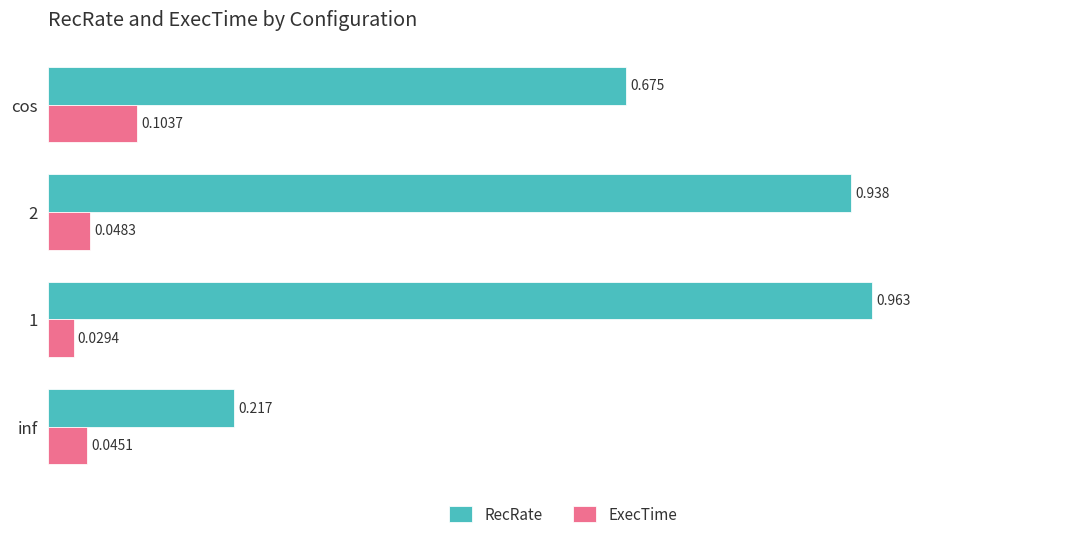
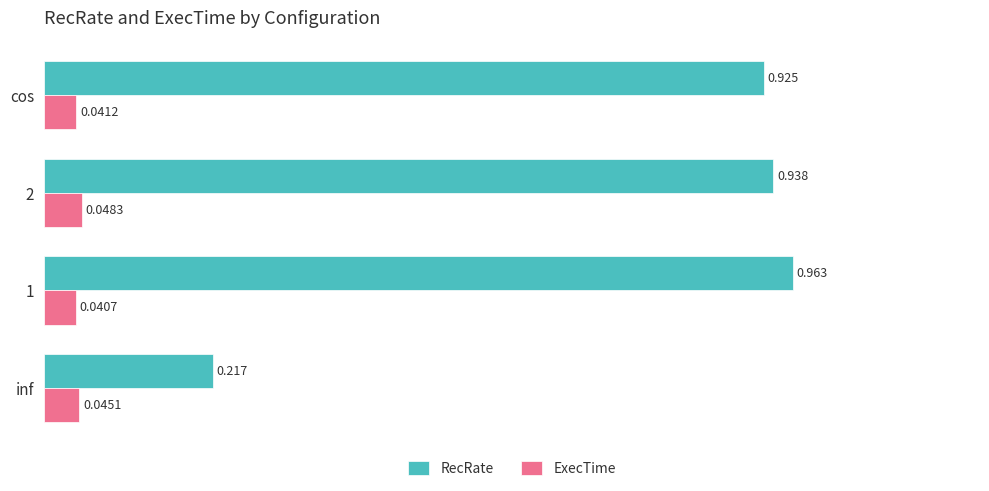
RecRate, cos: 0.675 -> 0.925
ExecTime, cos: 0.1037 -> 0.0412
ExecTime, 1: 0.0294 -> 0.0407
